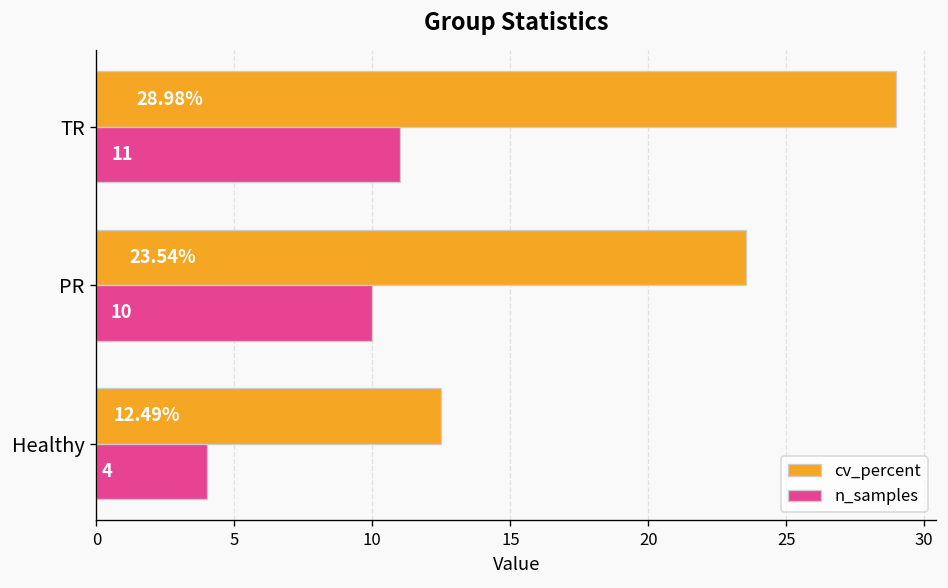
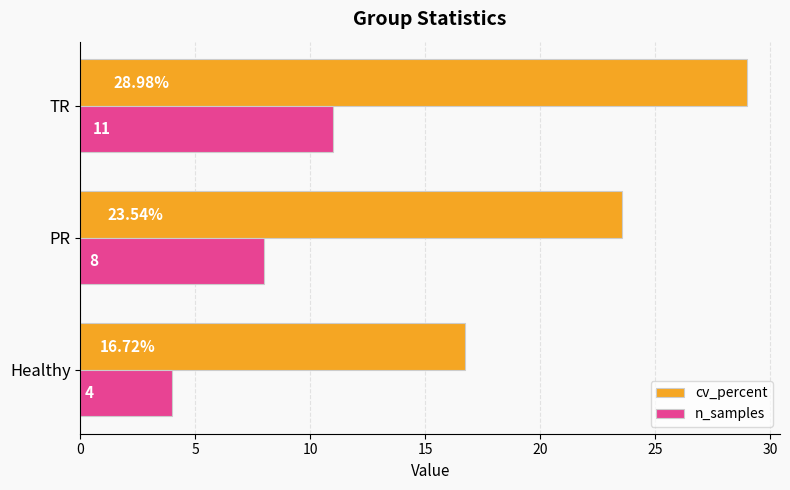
n_samples, PR: 10 -> 8
cv_percent, Healthy: 12.49% -> 16.72%
